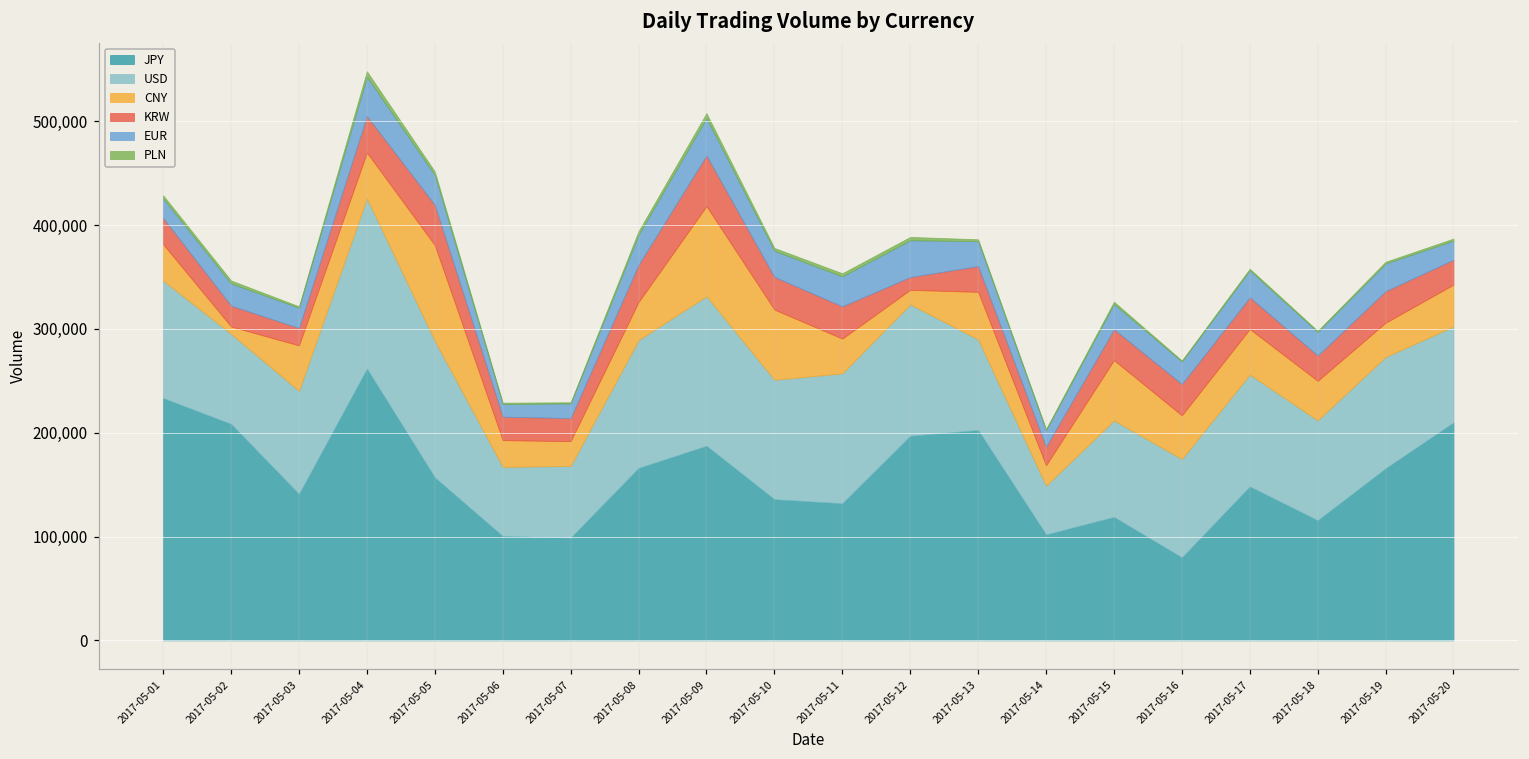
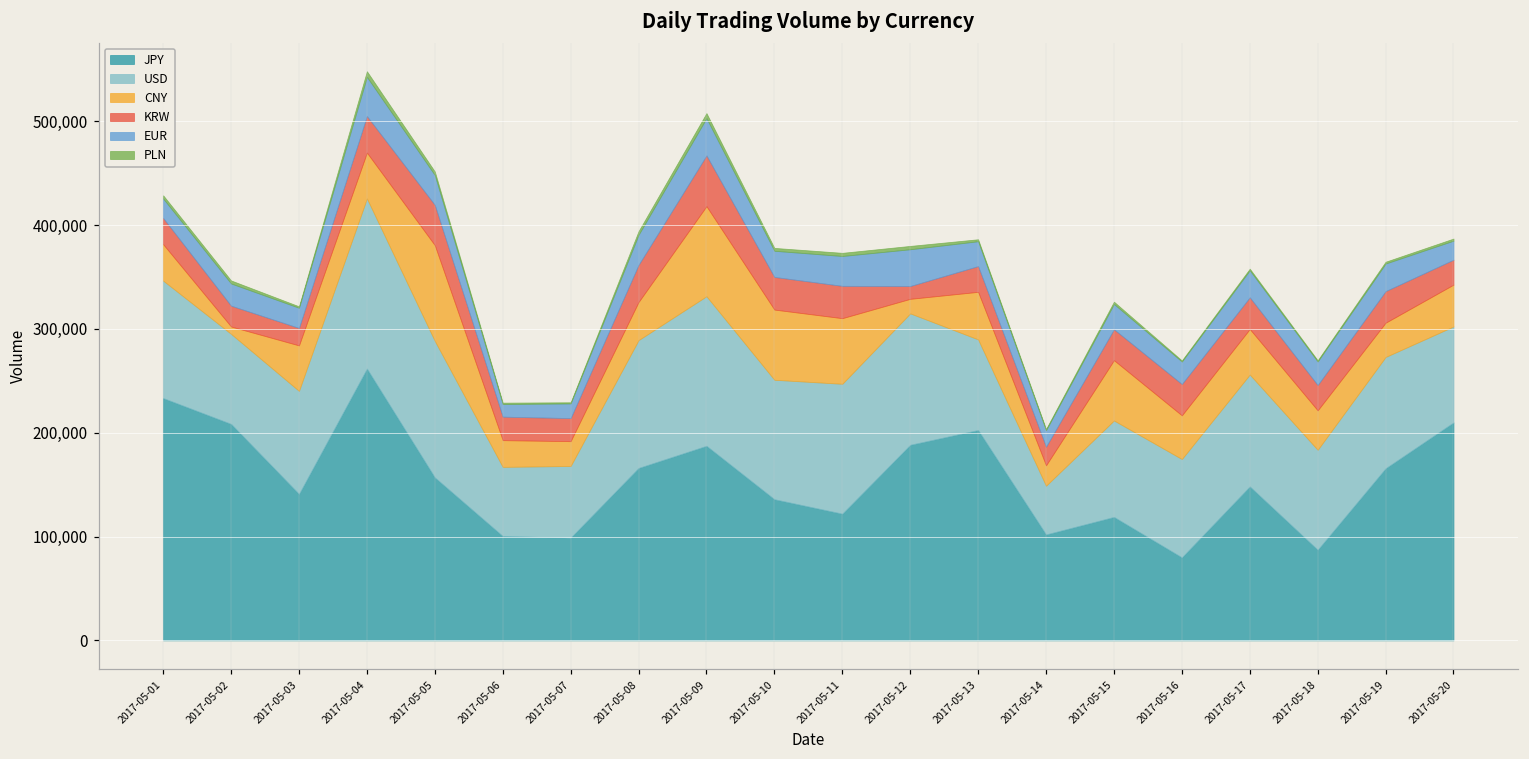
JPY, 2017-05-11: 130,000 -> 120,000
CNY, 2017-05-11: 30,000 -> 60,000
JPY, 2017-05-12: 200,000 -> 190,000
JPY, 2017-05-18: 120,000 -> 90,000
